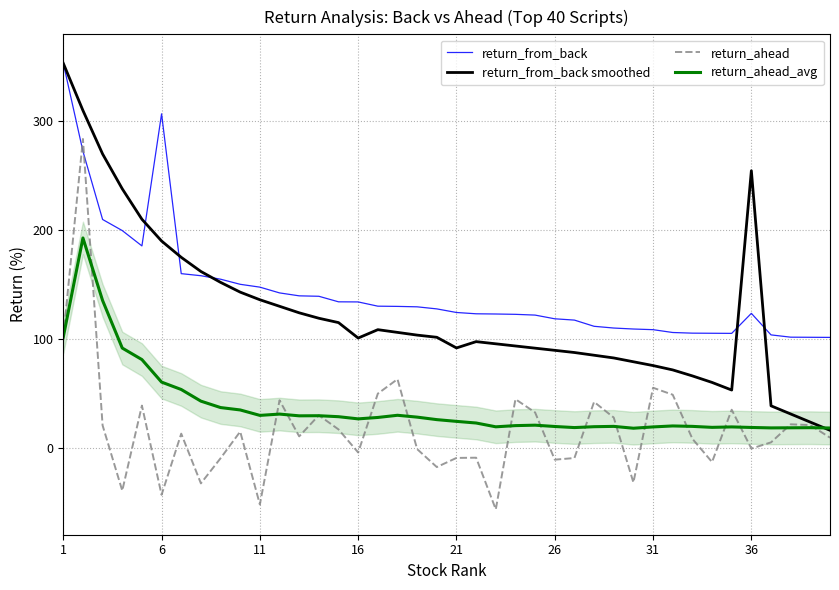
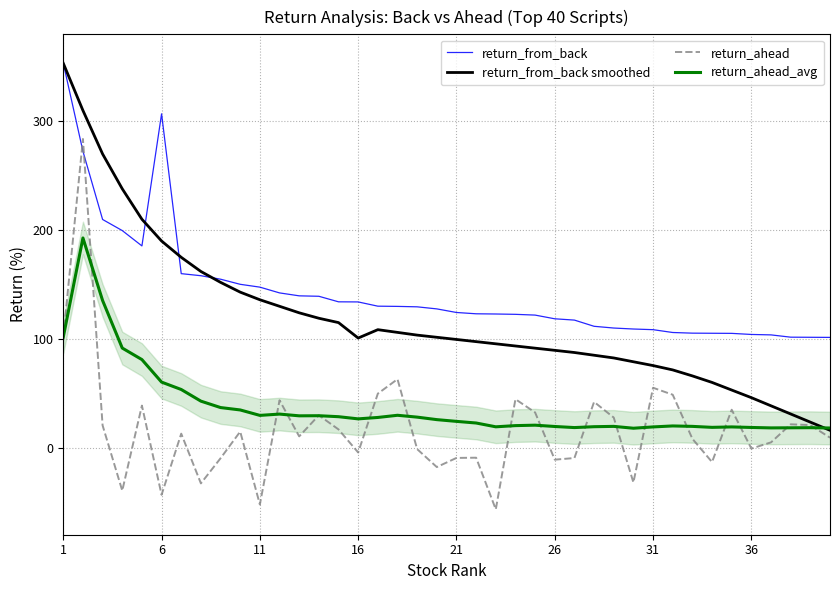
return_from_back smoothed, 21: 92 -> 100
return_from_back, 36: 124 -> 104
return_from_back smoothed, 36: 255 -> 46
